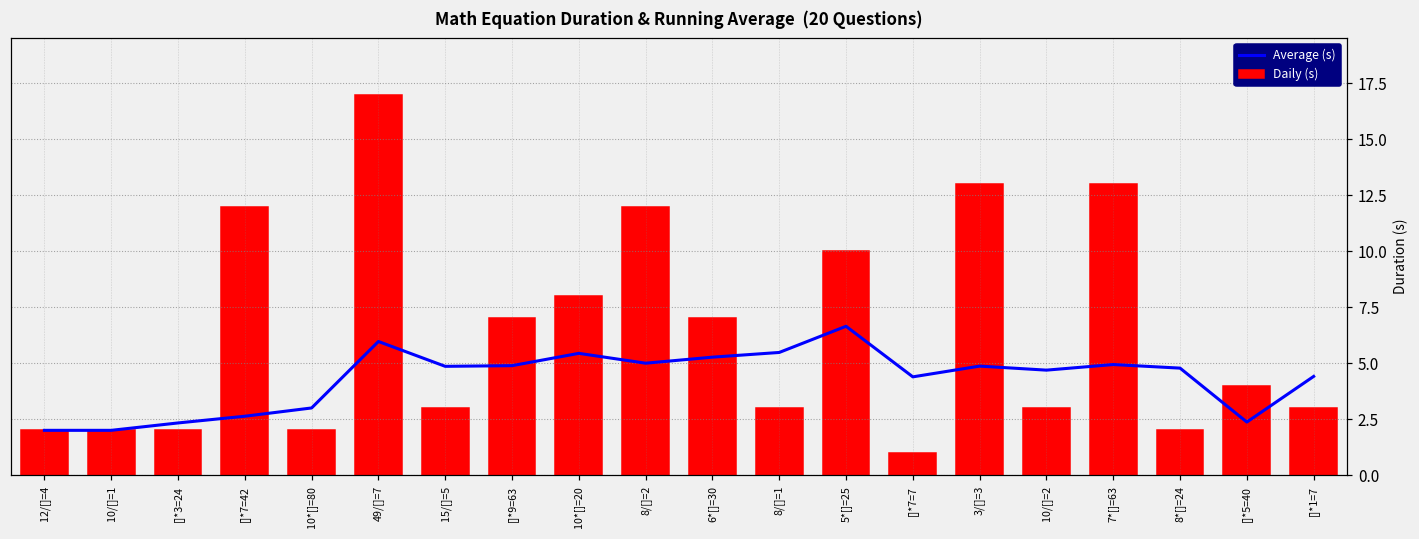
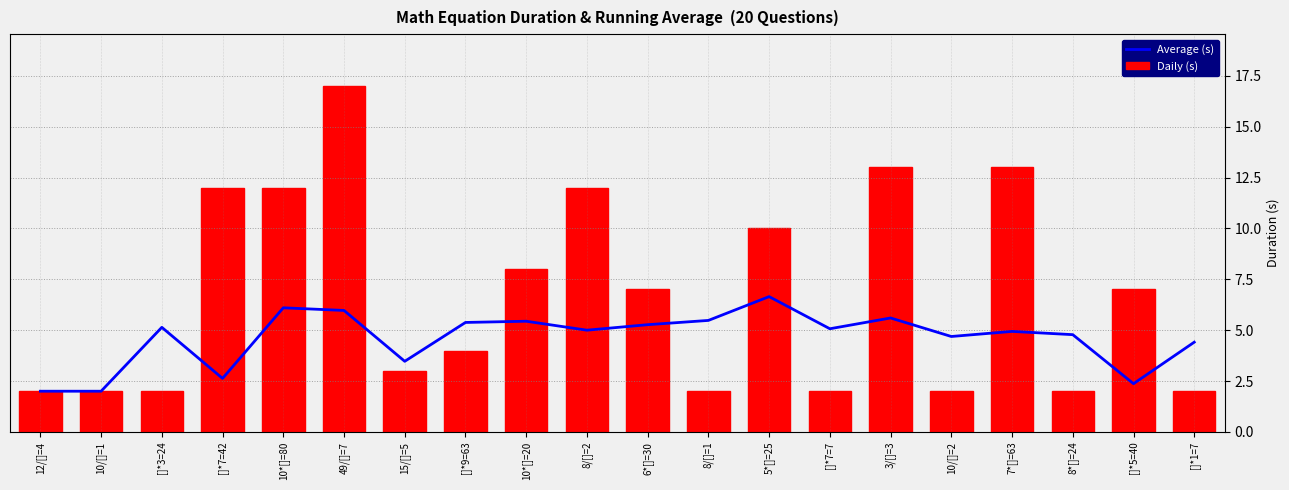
Average (s), []*3=24: 2.3 -> 5.1
Daily (s), 10*[]=80: 2 -> 12
Average (s), 10*[]=80: 3.0 -> 6.1
Average (s), 15/[]=5: 4.9 -> 3.5
Daily (s), []*9=63: 7 -> 4
Average (s), []*9=63: 4.9 -> 5.4
Daily (s), 8/[]=1: 3 -> 2
Average (s), []*7=7: 4.4 -> 5.1
Daily (s), []*7=7: 1 -> 2
Average (s), 3/[]=3: 4.9 -> 5.6
Daily (s), 10/[]=2: 3 -> 2
Daily (s), []*5=40: 4 -> 7
Daily (s), []*1=7: 3 -> 2
